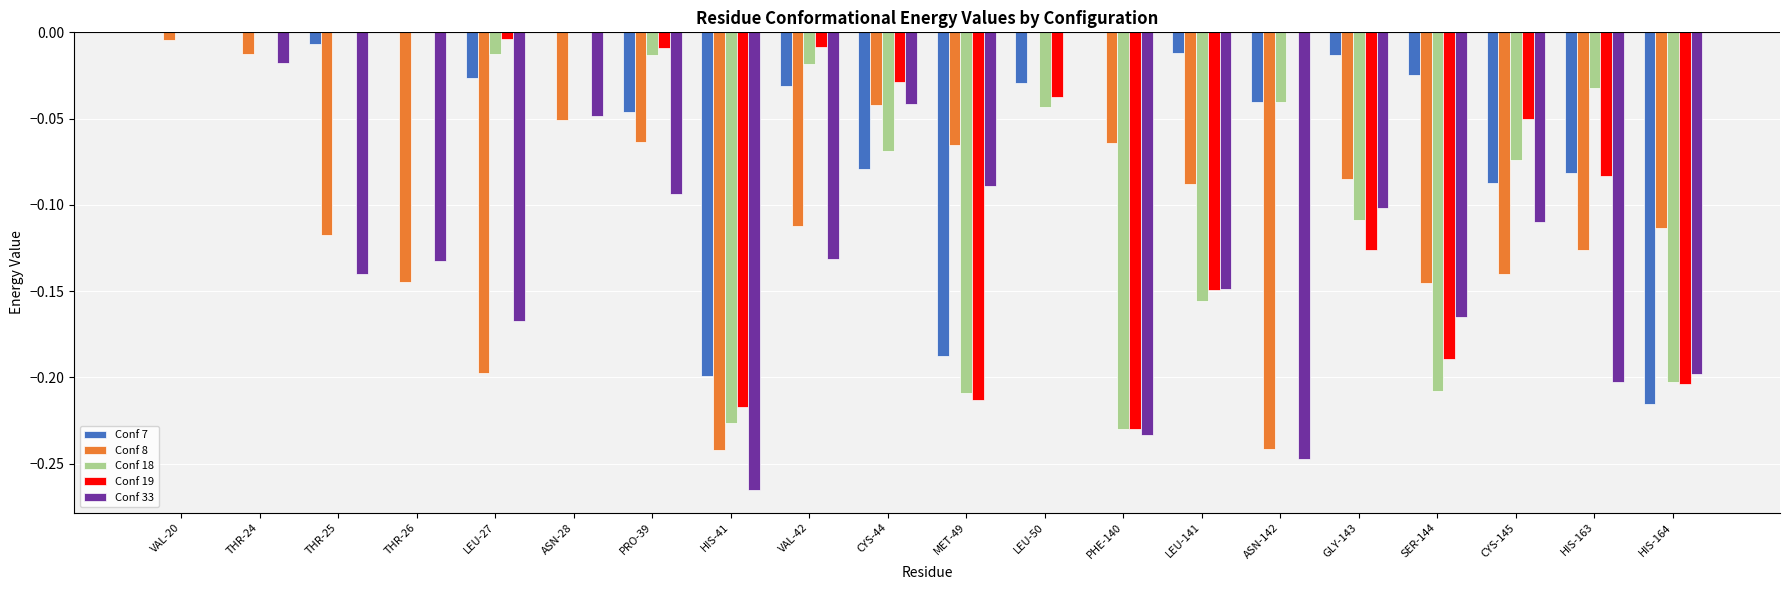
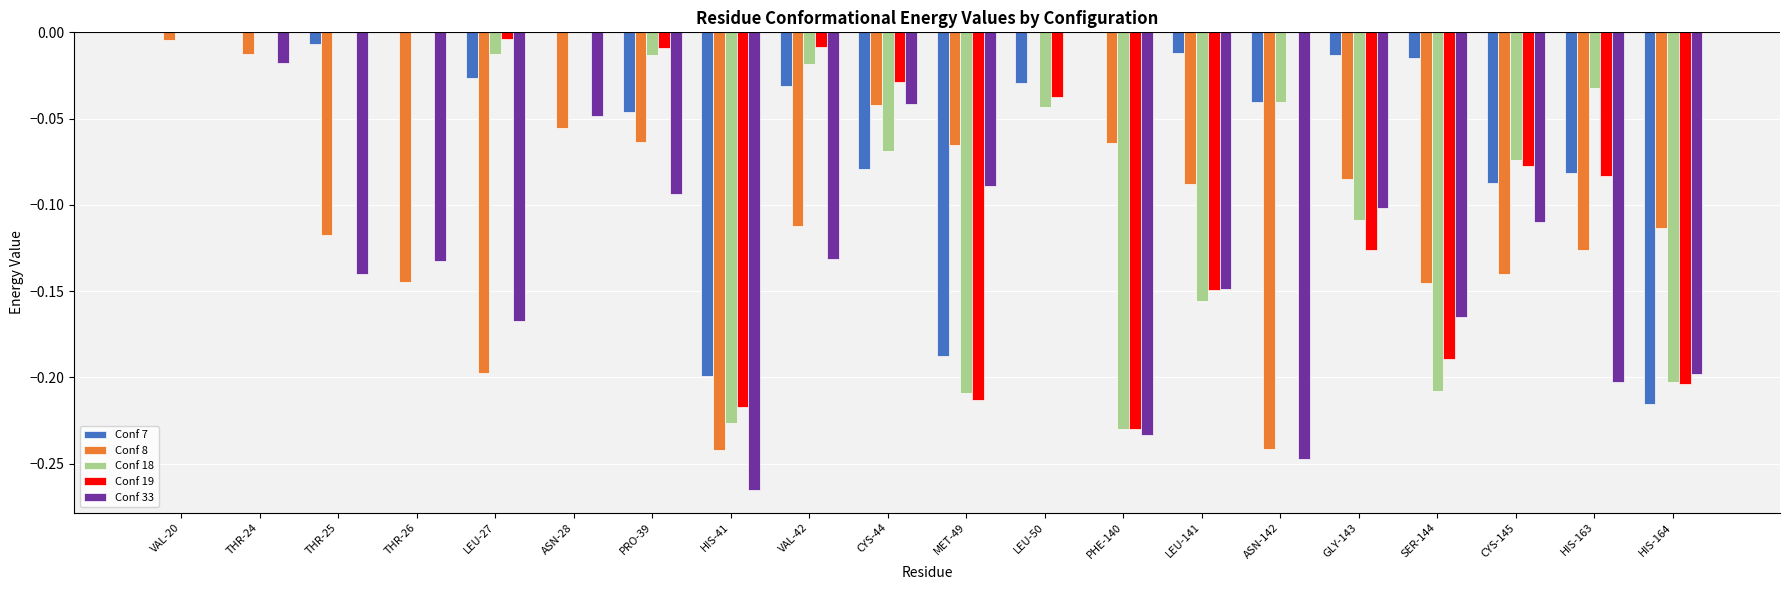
Conf 8, ASN-28: -0.051 -> -0.056
Conf 7, SER-144: -0.025 -> -0.015
Conf 19, CYS-145: -0.050 -> -0.077
